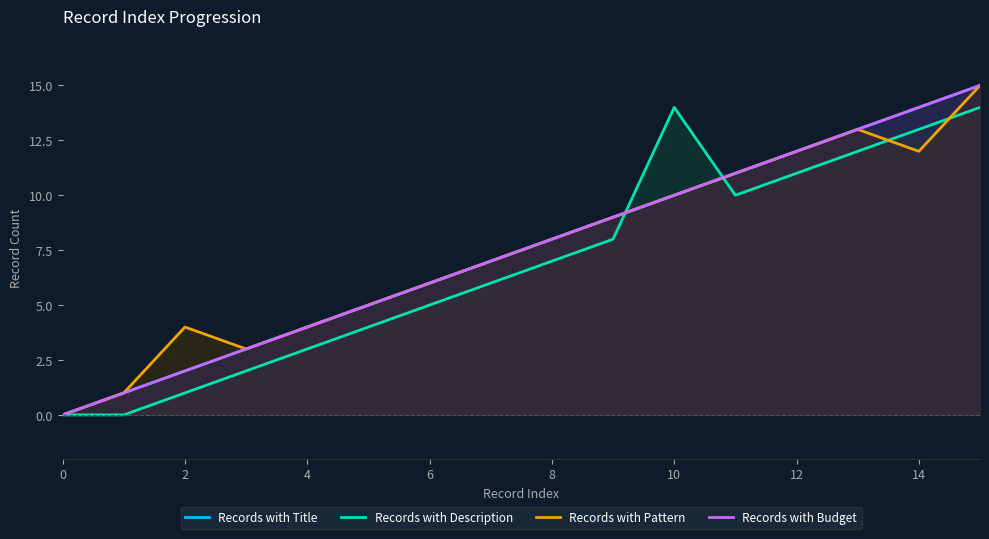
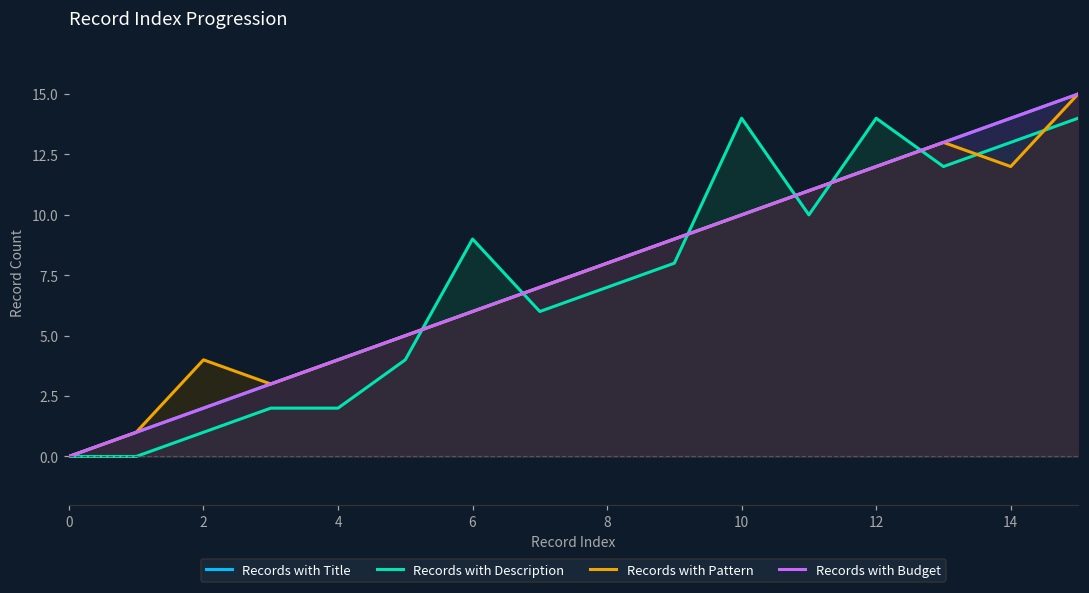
Records with Description, 4: 3 -> 2
Records with Description, 6: 5 -> 9
Records with Description, 12: 11 -> 14
